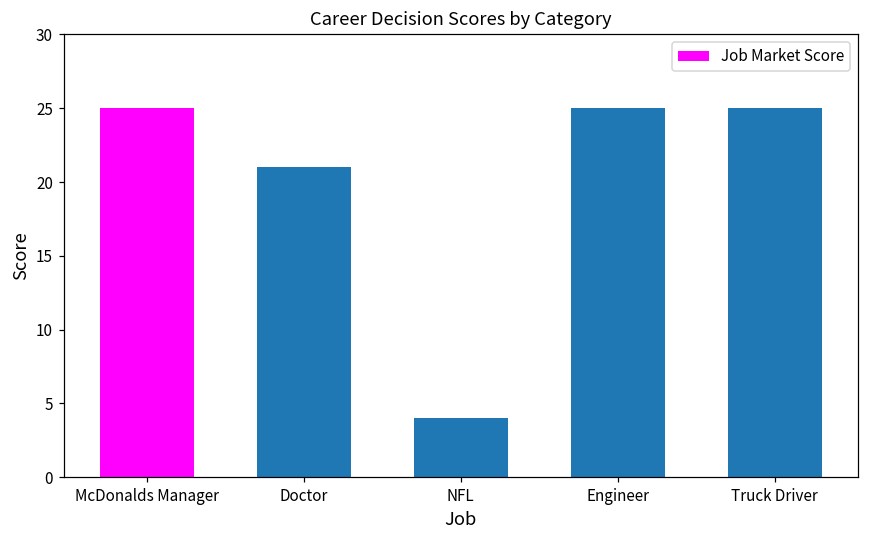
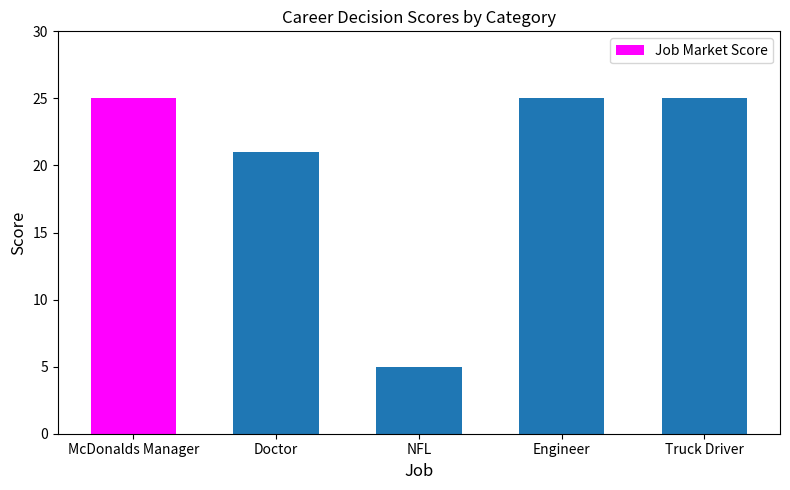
NFL: 4 -> 5
